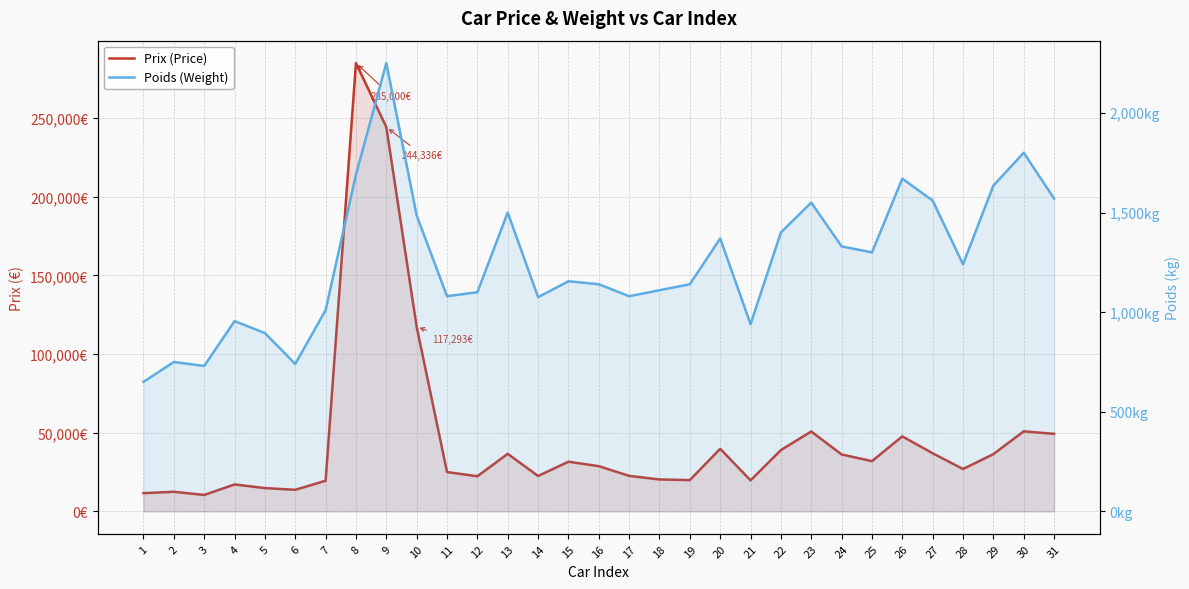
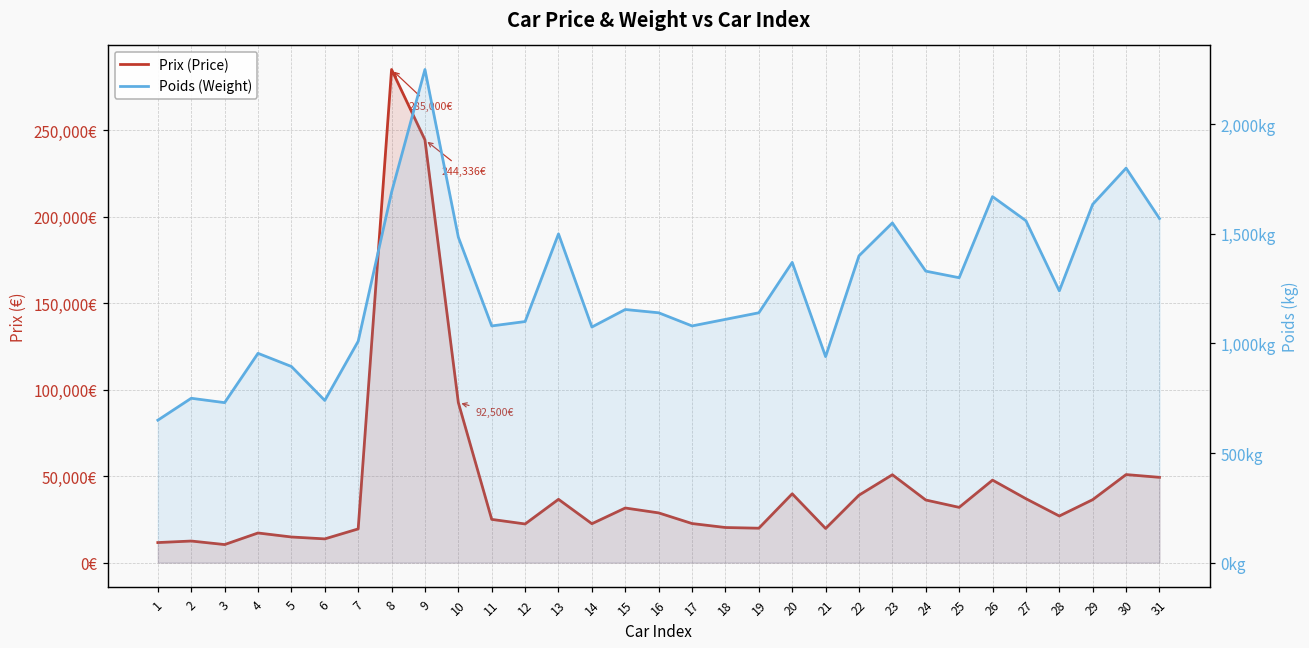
Prix (Price), 10: 117,293€ -> 92,500€
